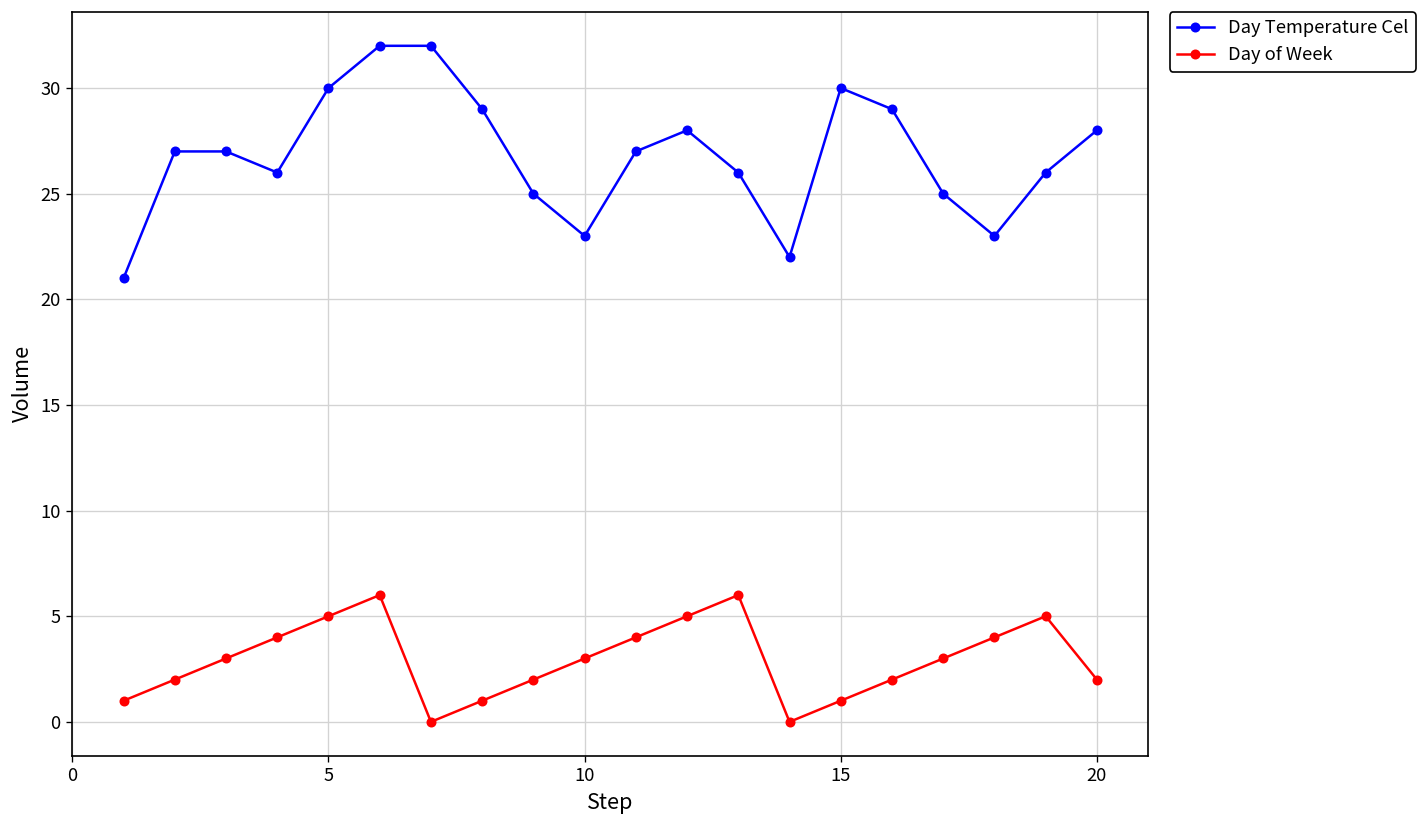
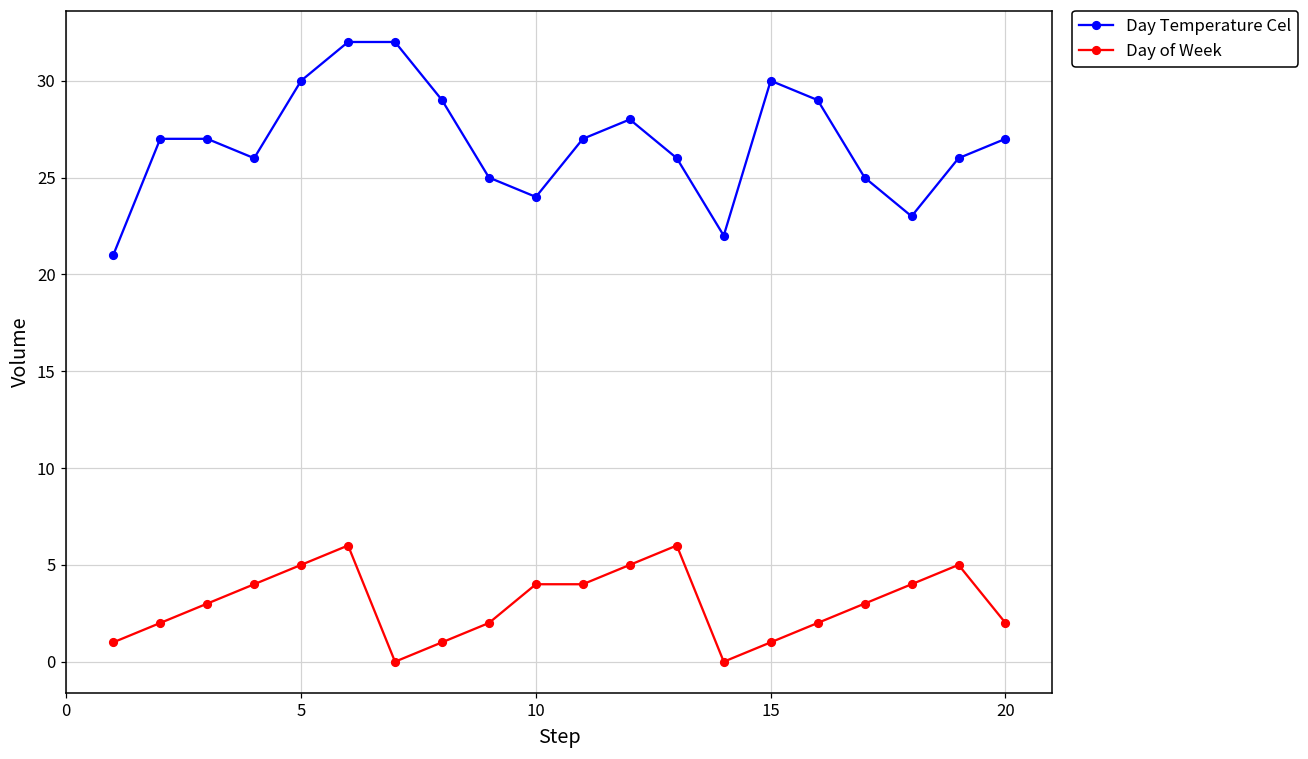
Day Temperature Cel, 10: 23 -> 24
Day of Week, 10: 3 -> 4
Day Temperature Cel, 20: 28 -> 27
